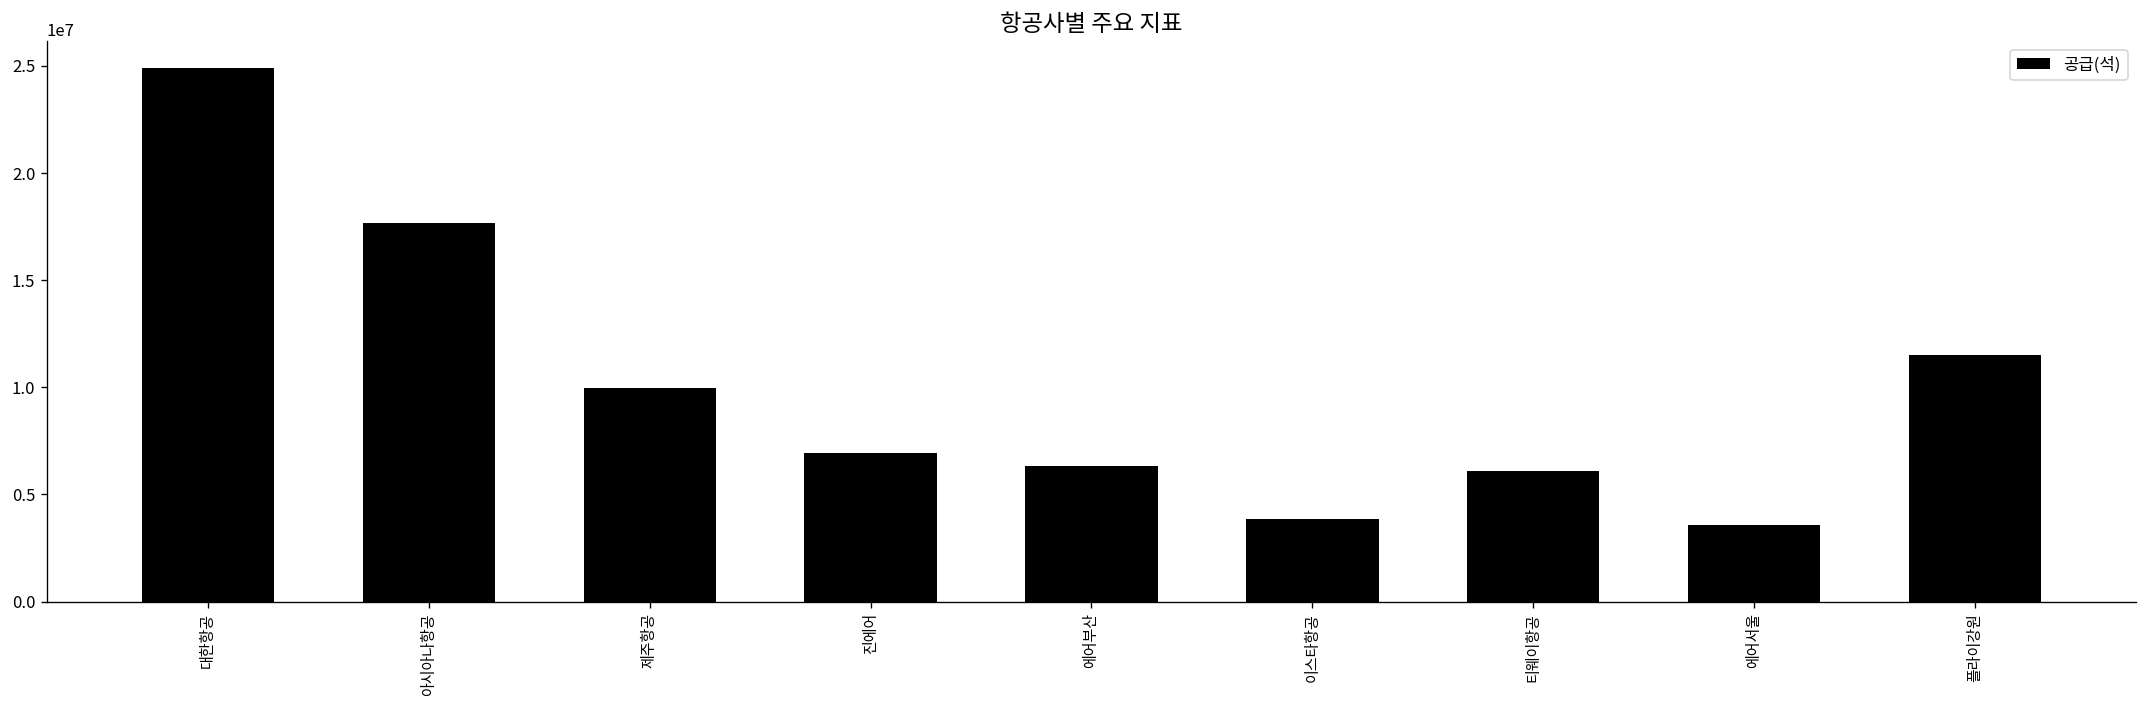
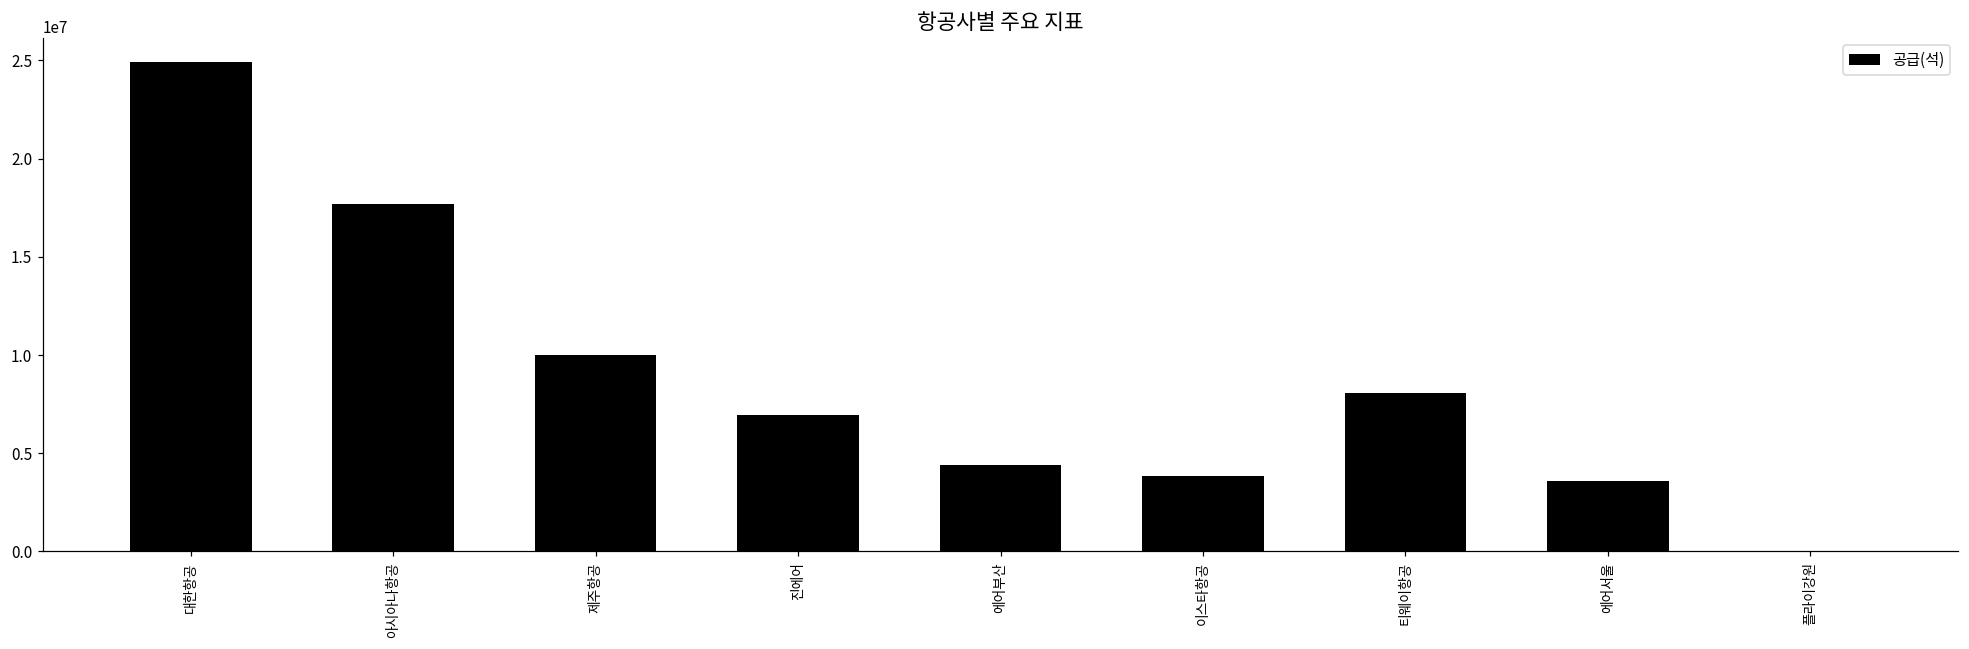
에어부산: 6300000 -> 4400000
티웨이항공: 6100000 -> 8100000
플라이강원: 11500000 -> 0
